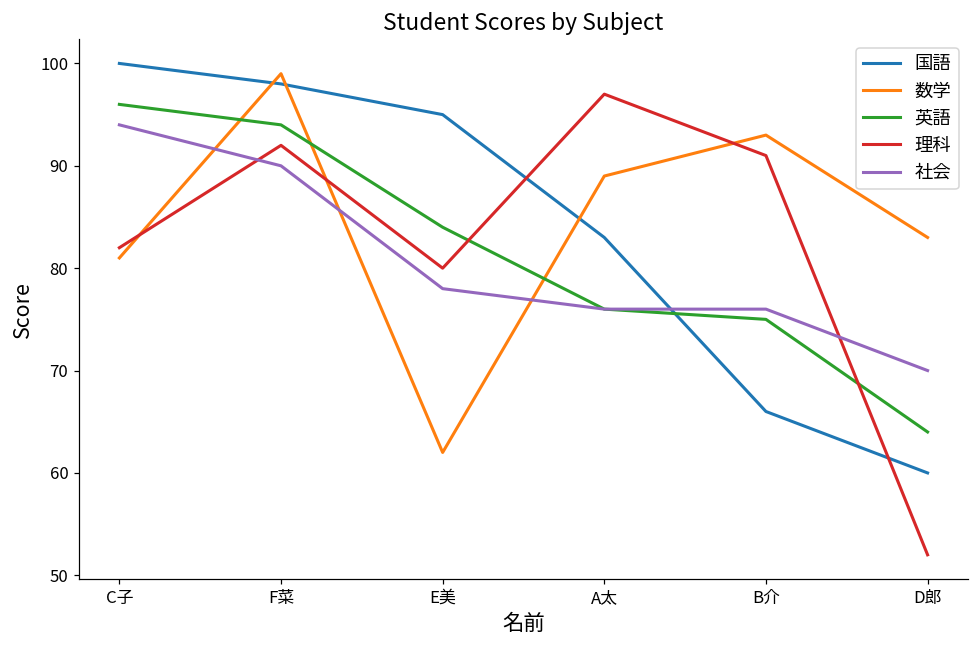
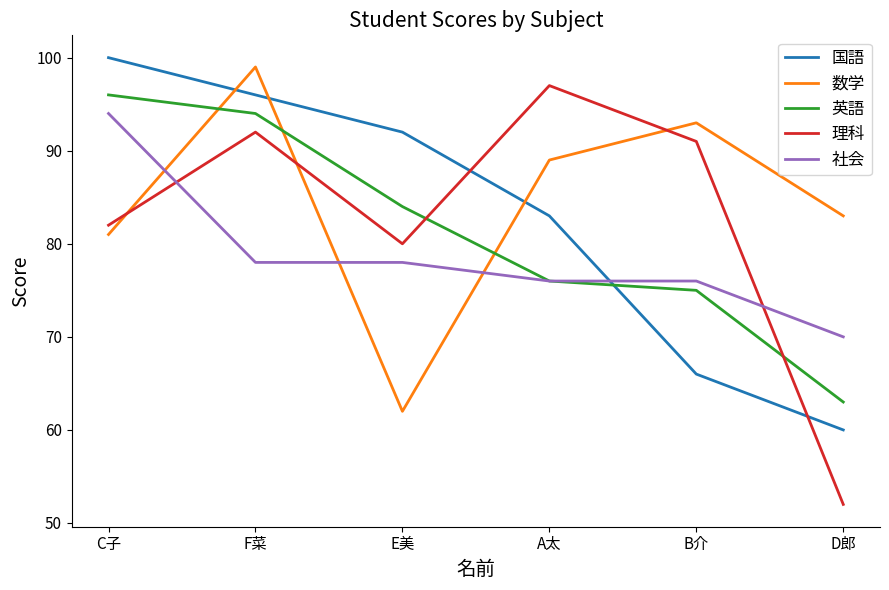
国語, F菜: 98 -> 96
社会, F菜: 90 -> 78
国語, E美: 95 -> 92
英語, D郎: 64 -> 63
